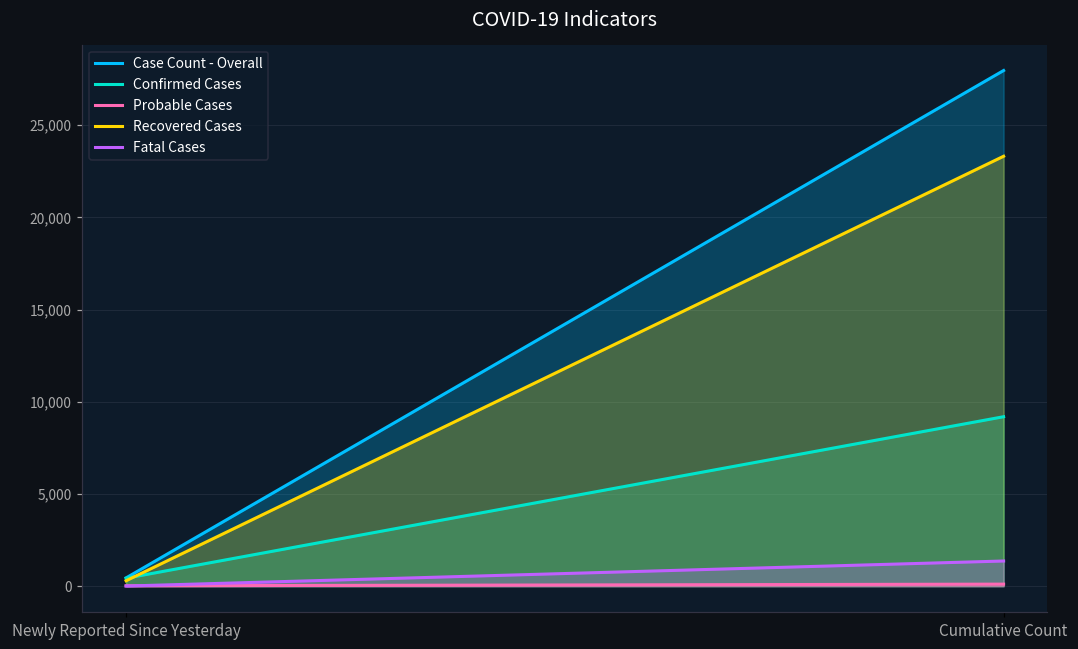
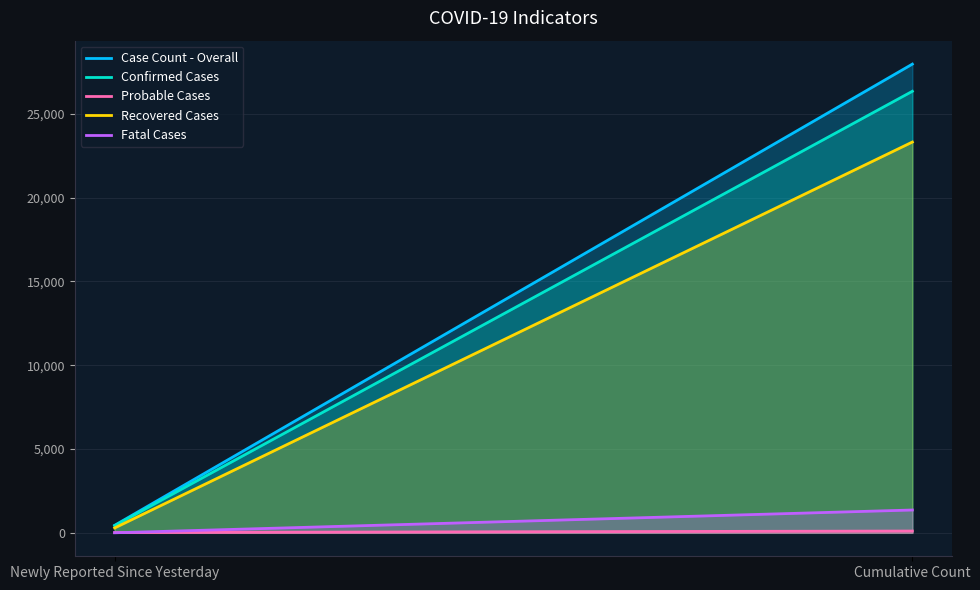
Confirmed Cases, Cumulative Count: 9,200 -> 26,300
